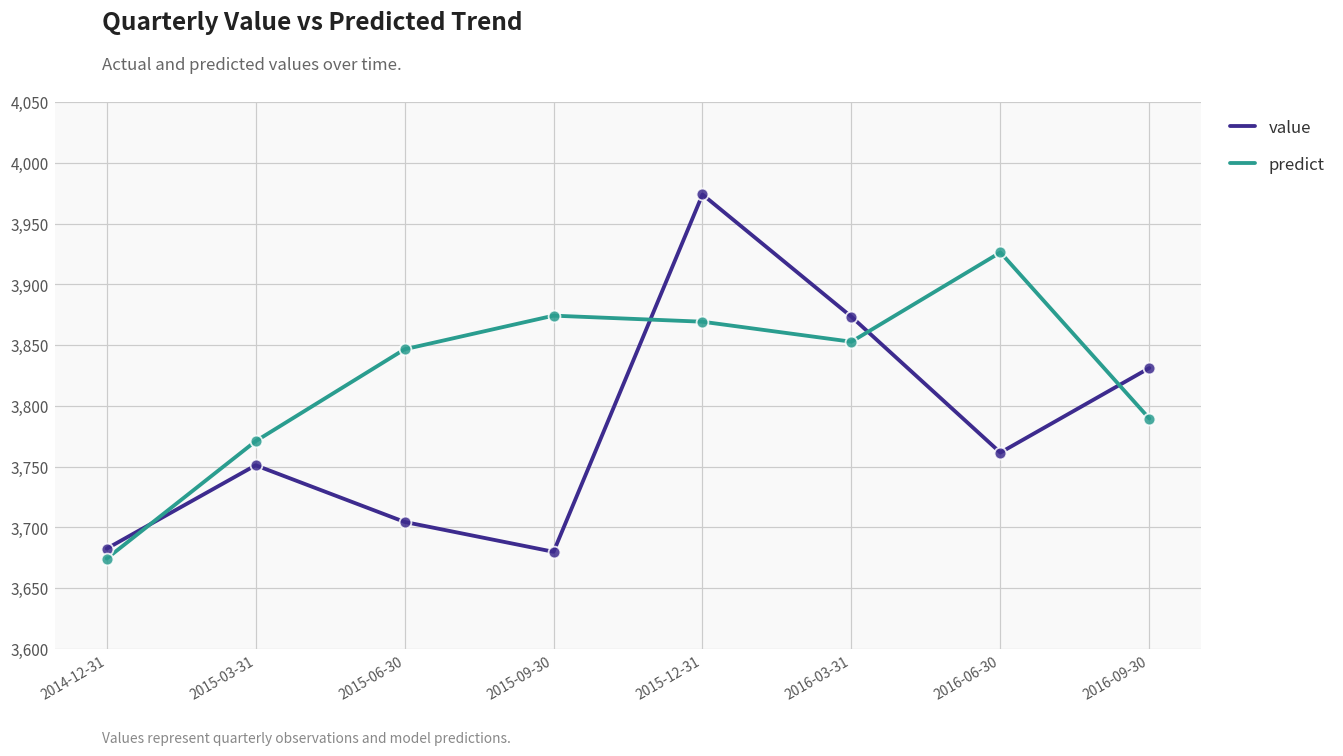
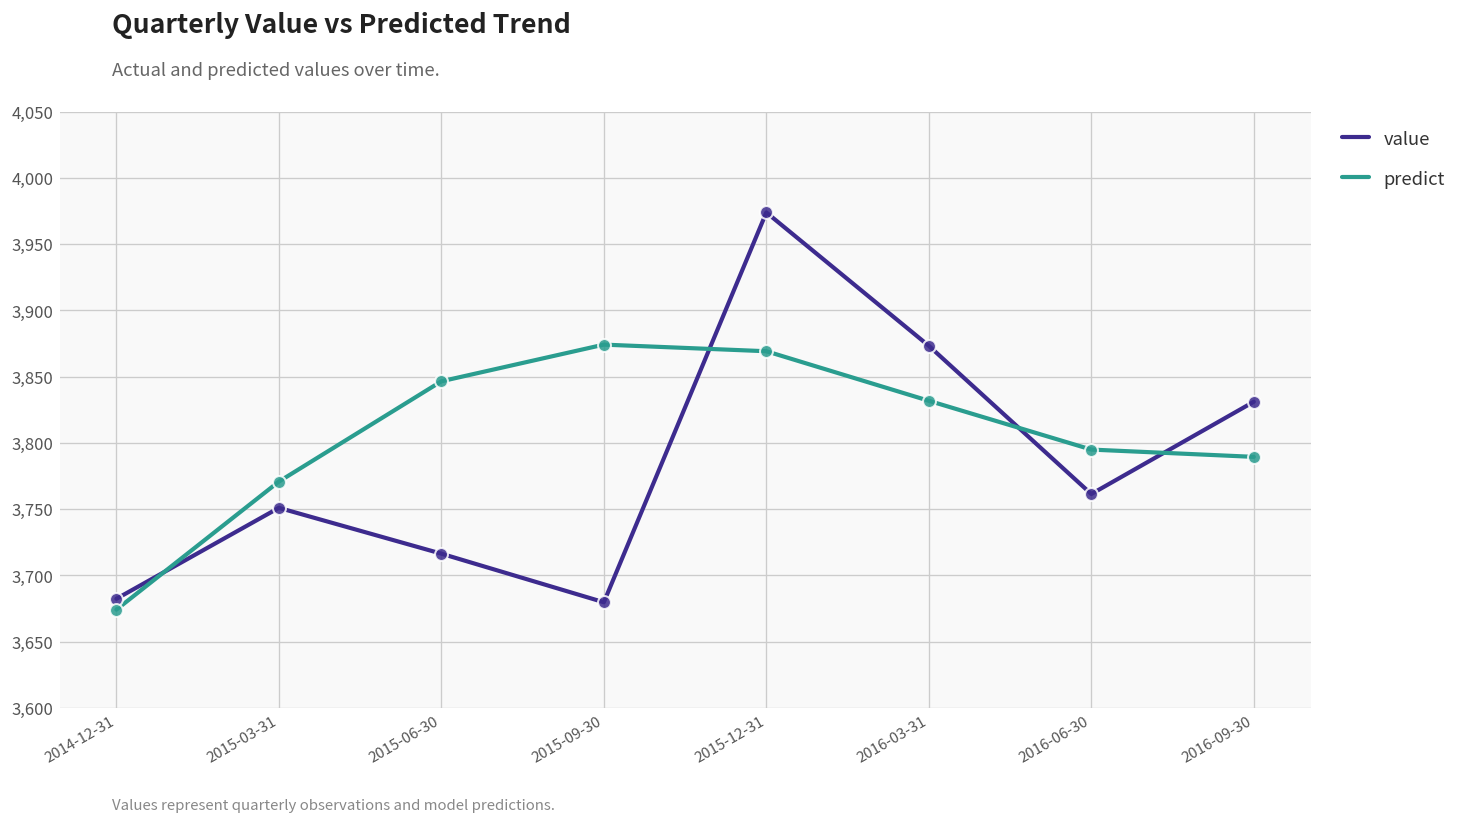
value, 2015-06-30: 3,704 -> 3,716
predict, 2016-03-31: 3,853 -> 3,832
predict, 2016-06-30: 3,926 -> 3,795
